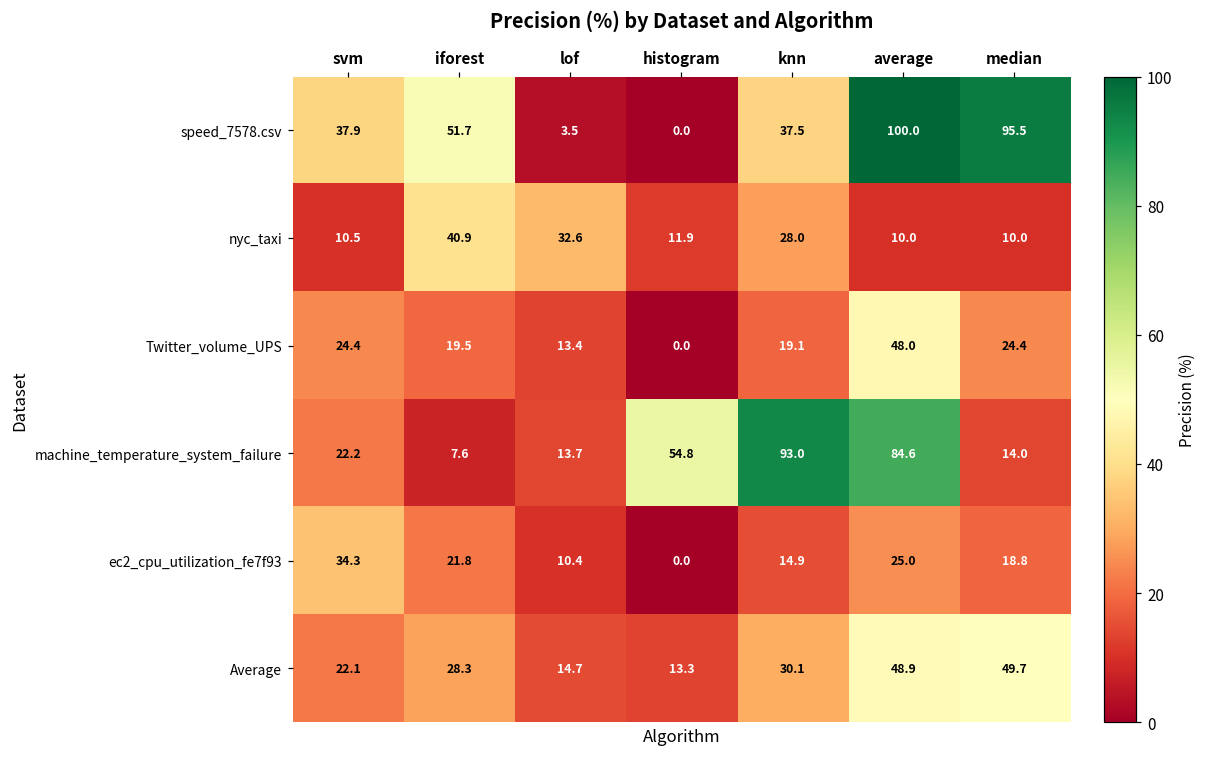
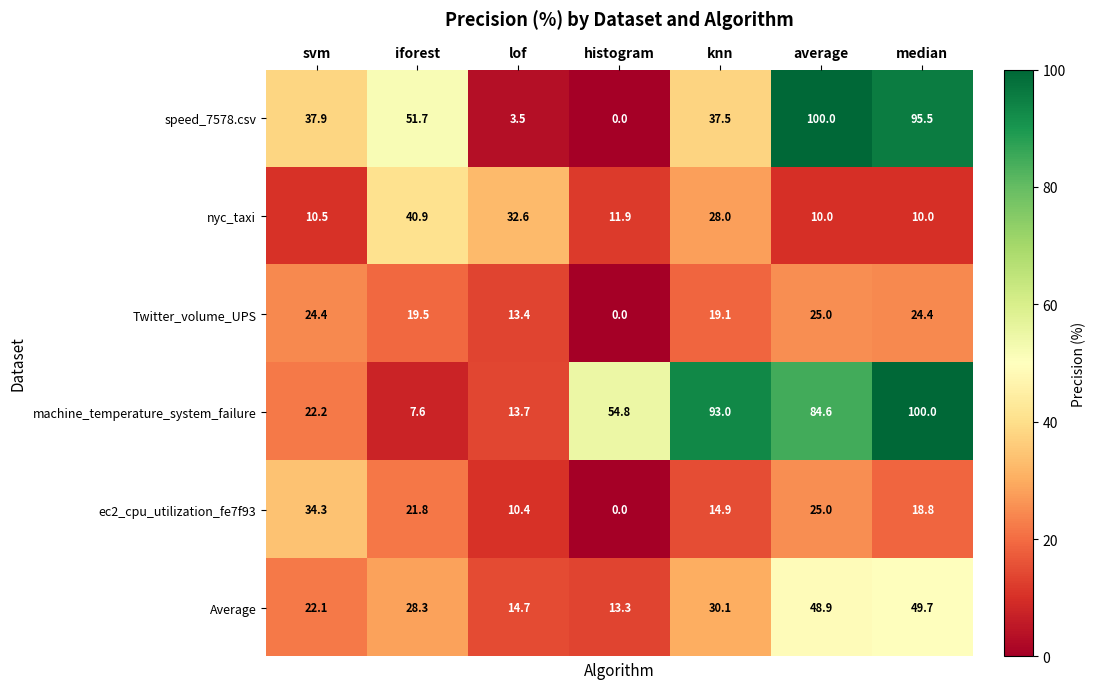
Twitter_volume_UPS, average: 48.0 -> 25.0
machine_temperature_system_failure, median: 14.0 -> 100.0
